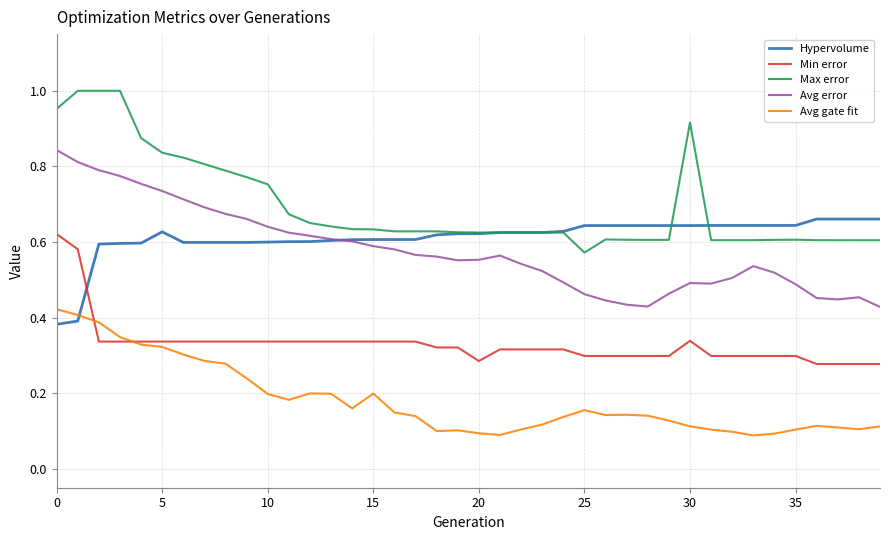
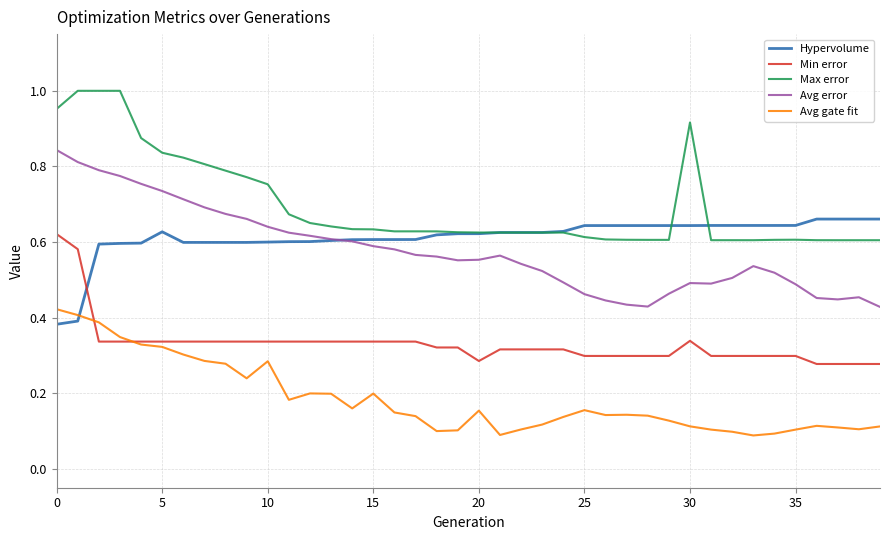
Avg gate fit, 10: 0.20 -> 0.28
Avg gate fit, 20: 0.09 -> 0.15
Max error, 25: 0.57 -> 0.61
